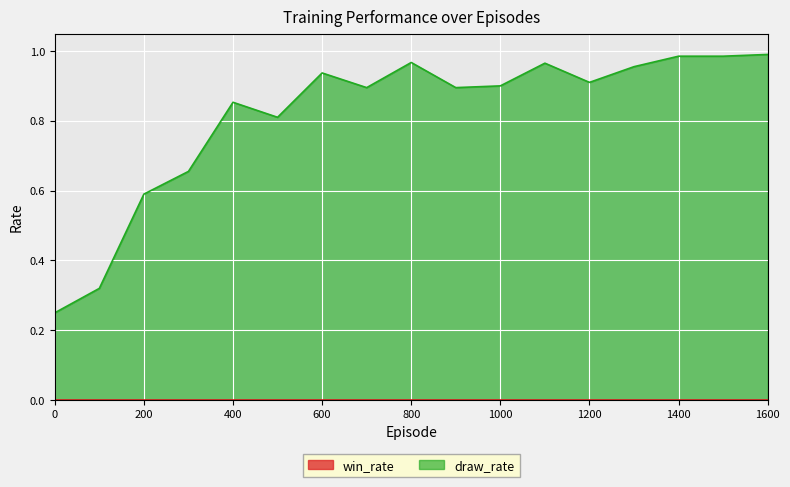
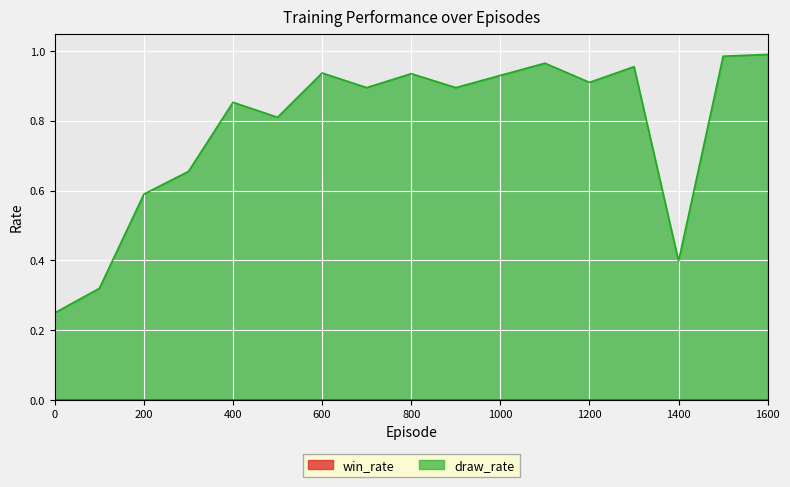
draw_rate, 800: 0.97 -> 0.94
draw_rate, 1000: 0.90 -> 0.93
draw_rate, 1400: 0.99 -> 0.40
